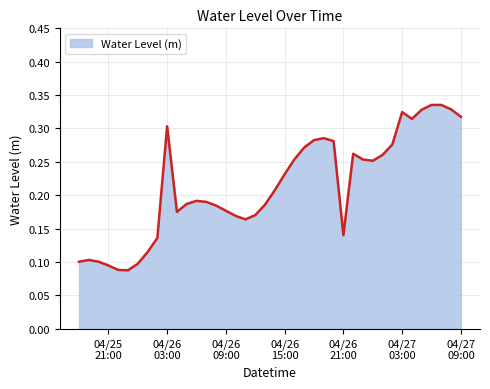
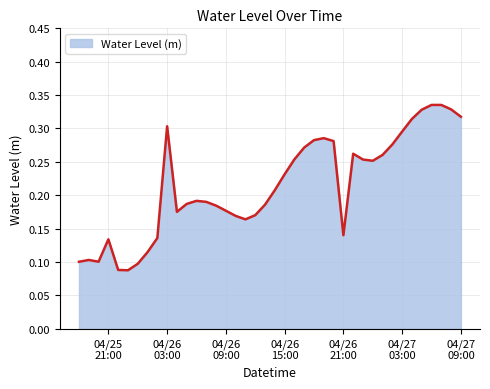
04/25 21:00: 0.09 -> 0.13
04/27 03:00: 0.32 -> 0.30
